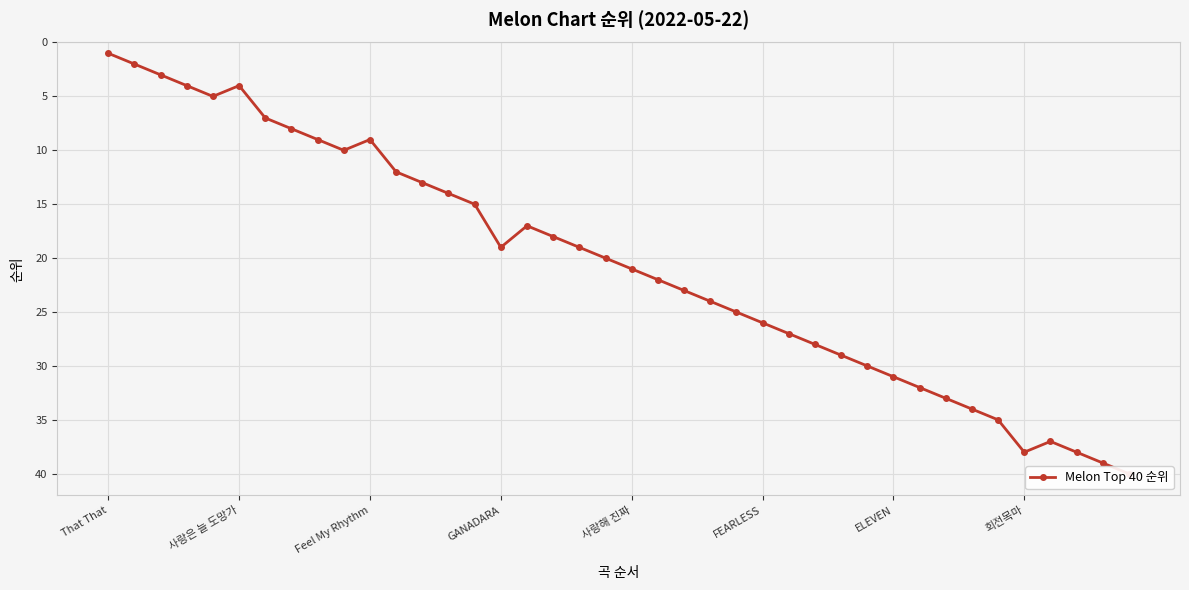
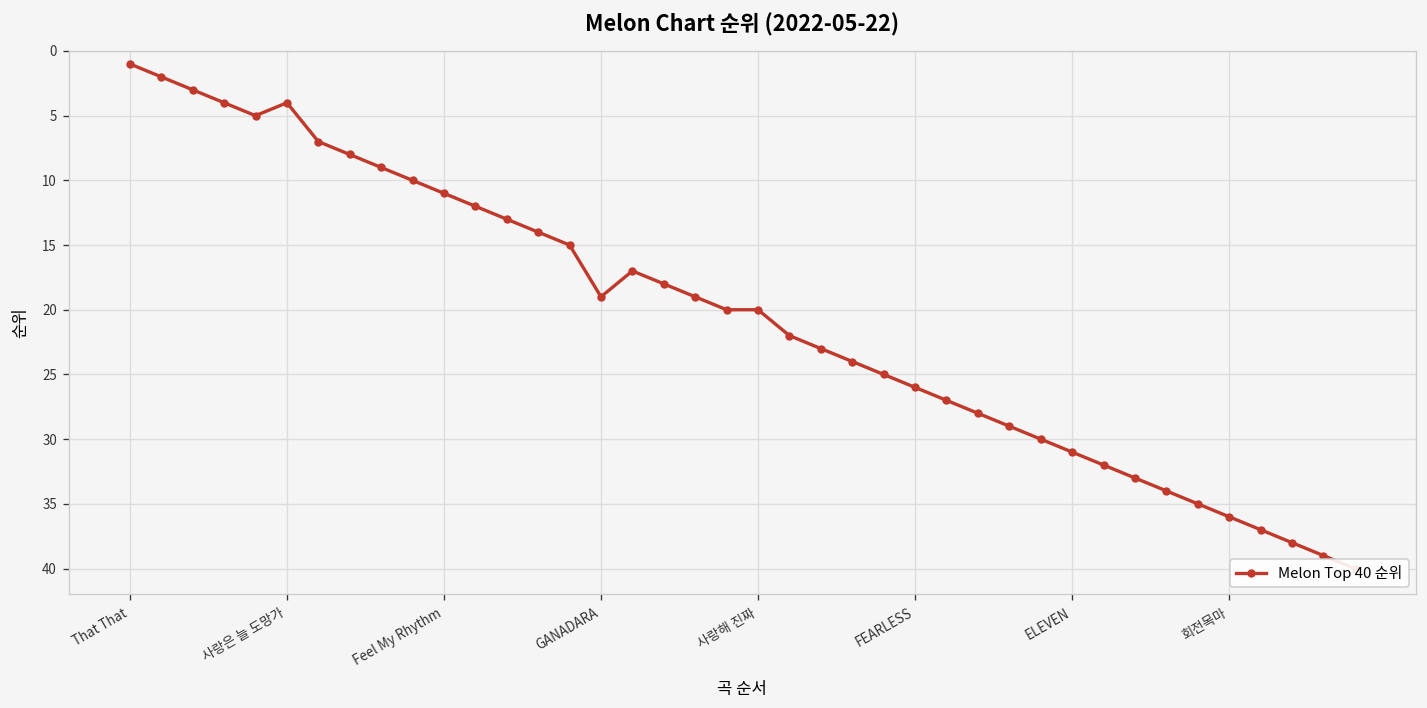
Feel My Rhythm: 9 -> 11
사랑해 진짜: 21 -> 20
회전목마: 38 -> 36
